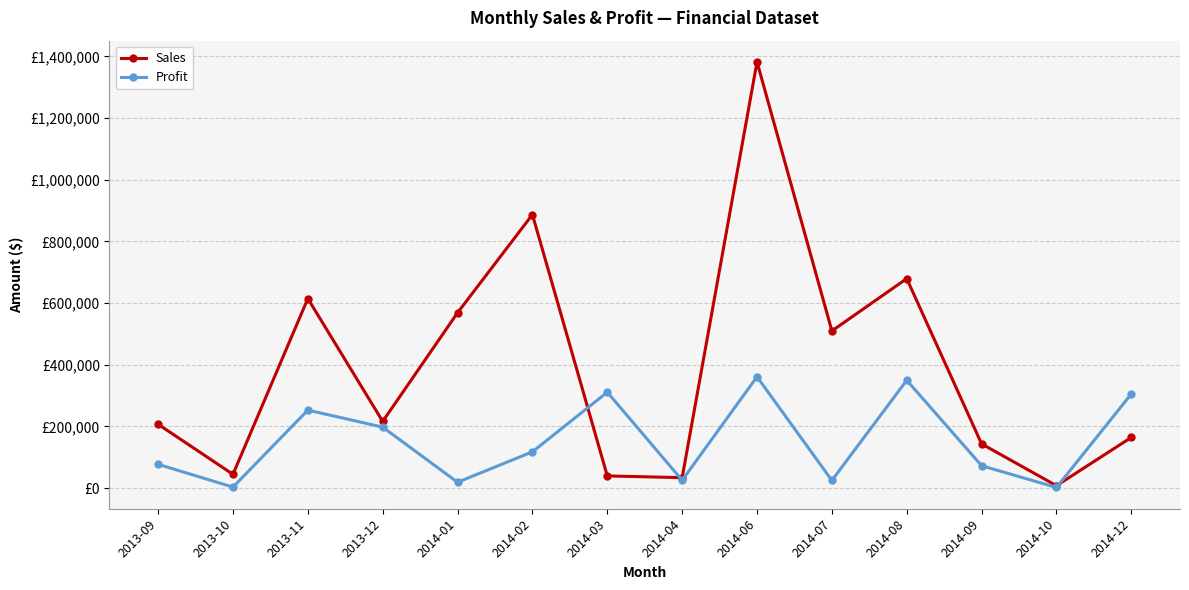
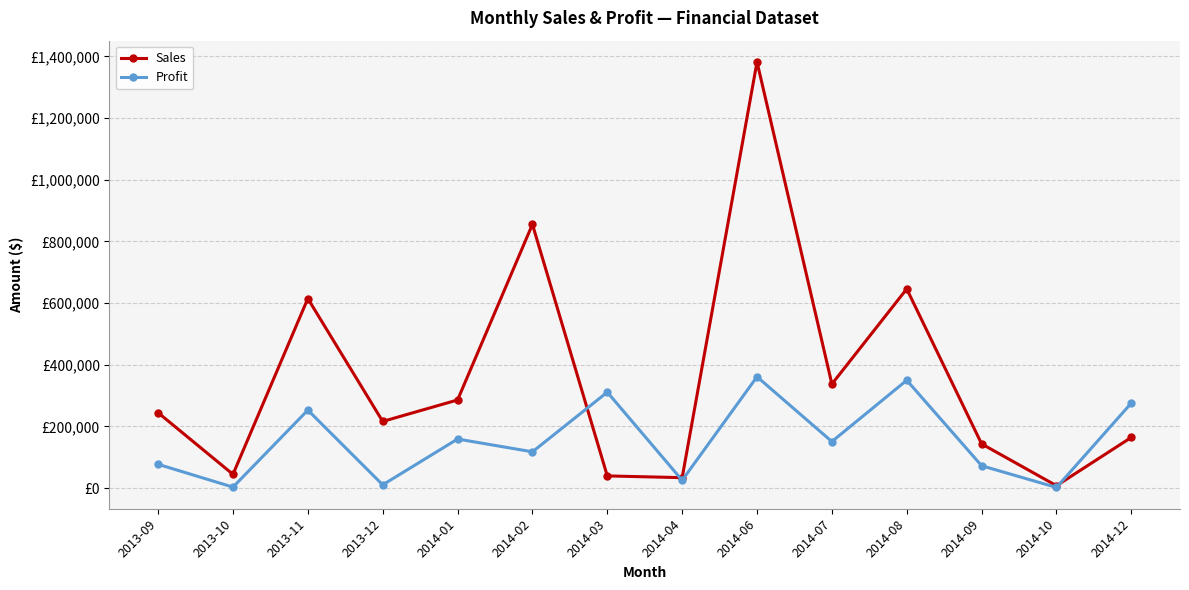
Sales, 2013-09: £210,000 -> £240,000
Profit, 2013-12: £200,000 -> £10,000
Sales, 2014-01: £570,000 -> £290,000
Profit, 2014-01: £20,000 -> £160,000
Sales, 2014-02: £890,000 -> £860,000
Sales, 2014-07: £510,000 -> £340,000
Profit, 2014-07: £30,000 -> £150,000
Sales, 2014-08: £680,000 -> £650,000
Profit, 2014-12: £310,000 -> £280,000
